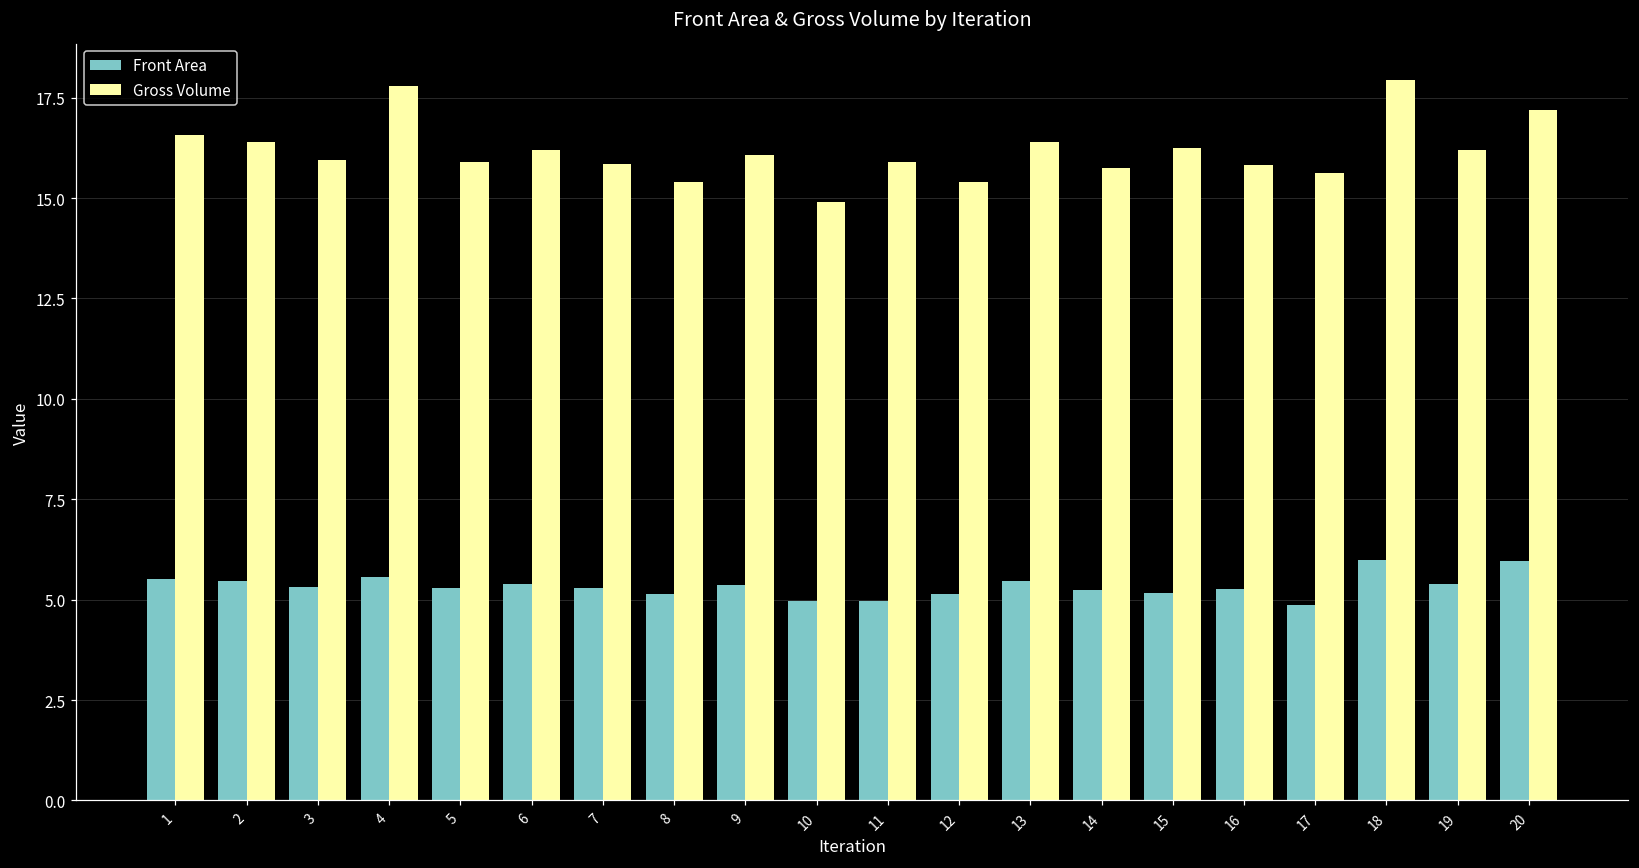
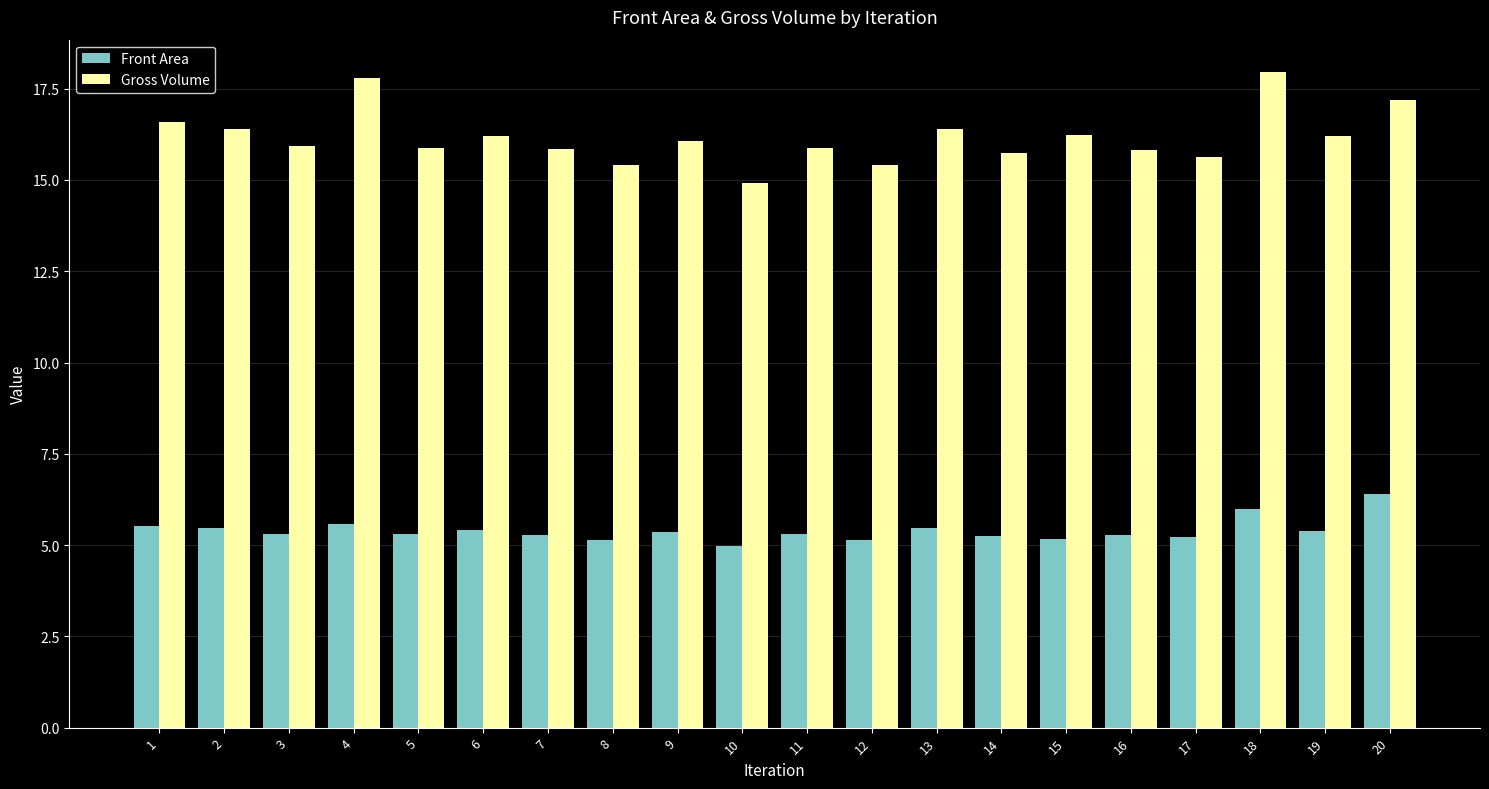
Front Area, 11: 5.0 -> 5.3
Front Area, 17: 4.9 -> 5.2
Front Area, 20: 6.0 -> 6.4
